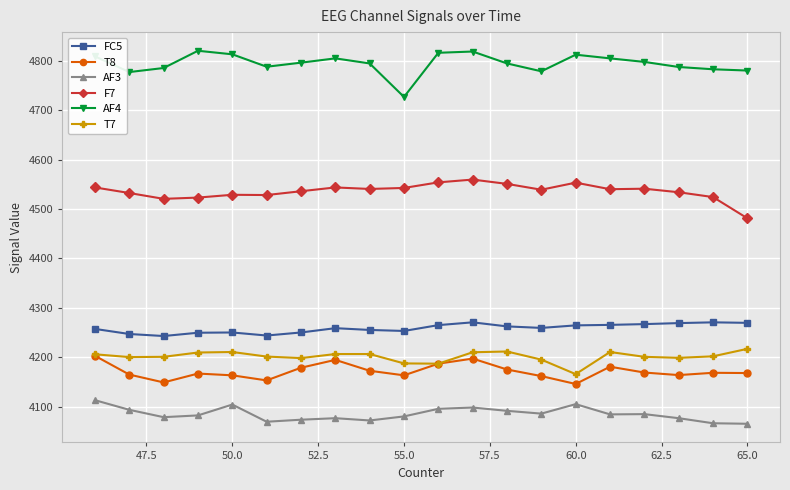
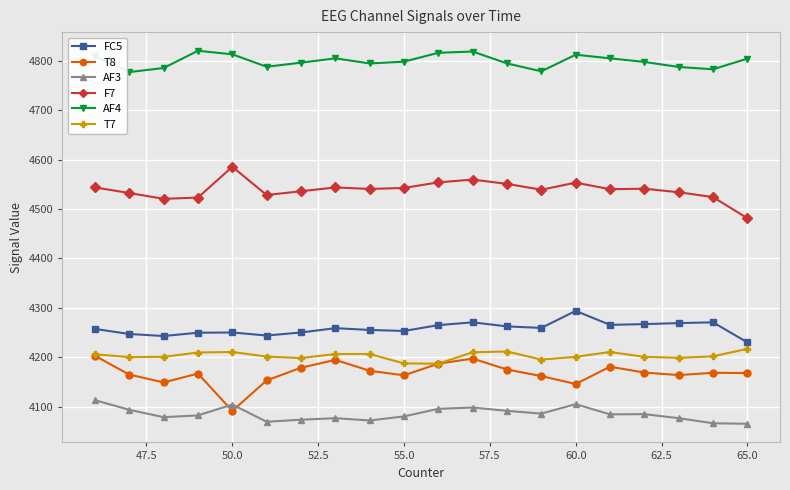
T8, 50.0: 4160 -> 4090
F7, 50.0: 4530 -> 4590
AF4, 55.0: 4730 -> 4800
FC5, 60.0: 4260 -> 4290
T7, 60.0: 4170 -> 4200
FC5, 65.0: 4270 -> 4230
AF4, 65.0: 4780 -> 4800
